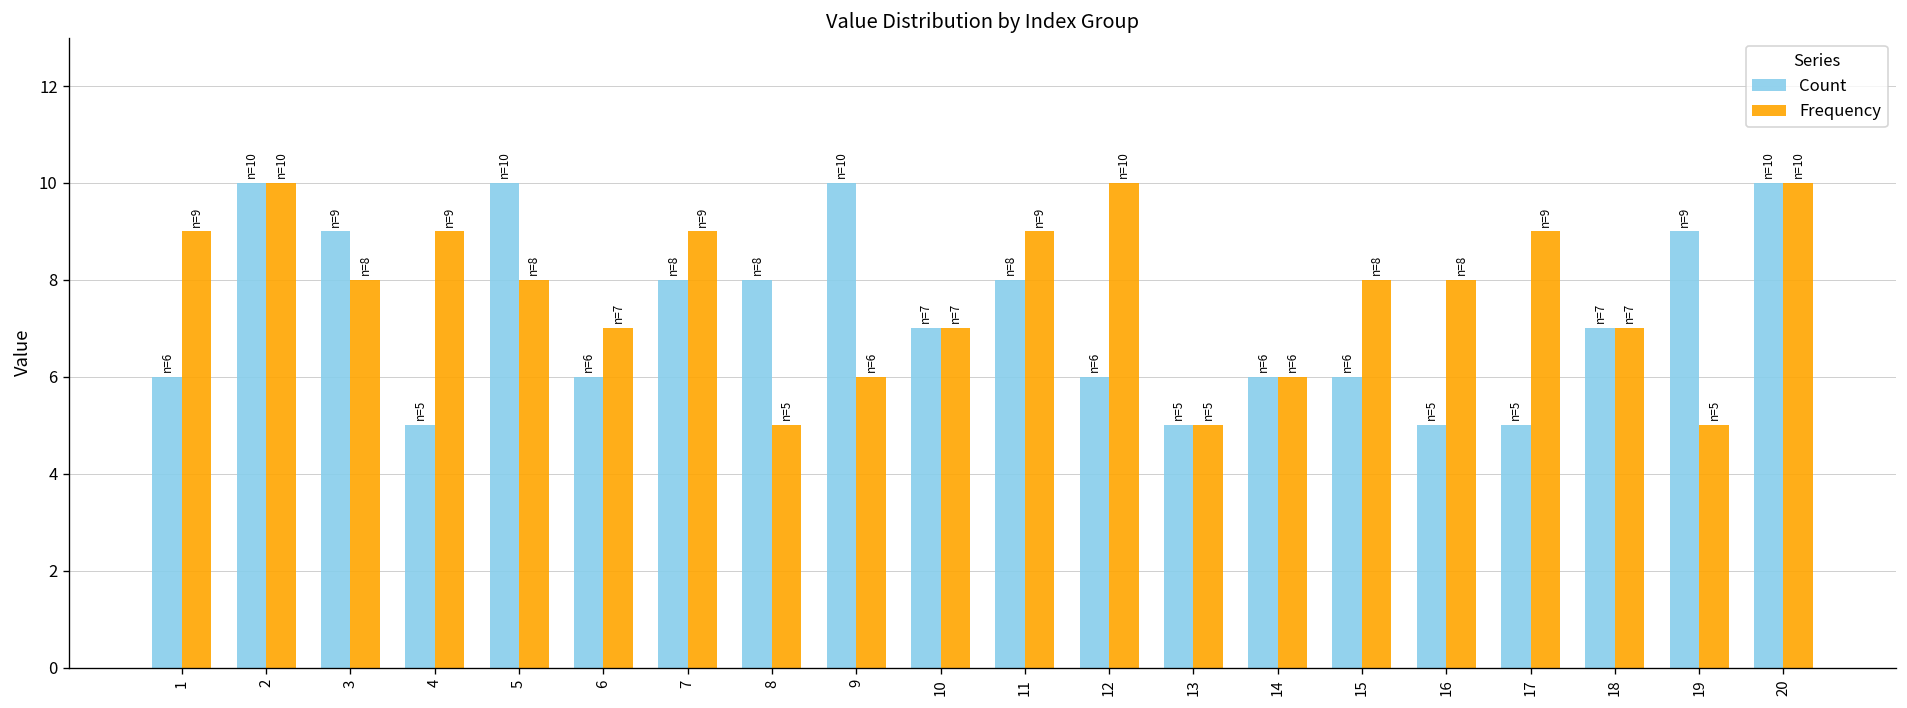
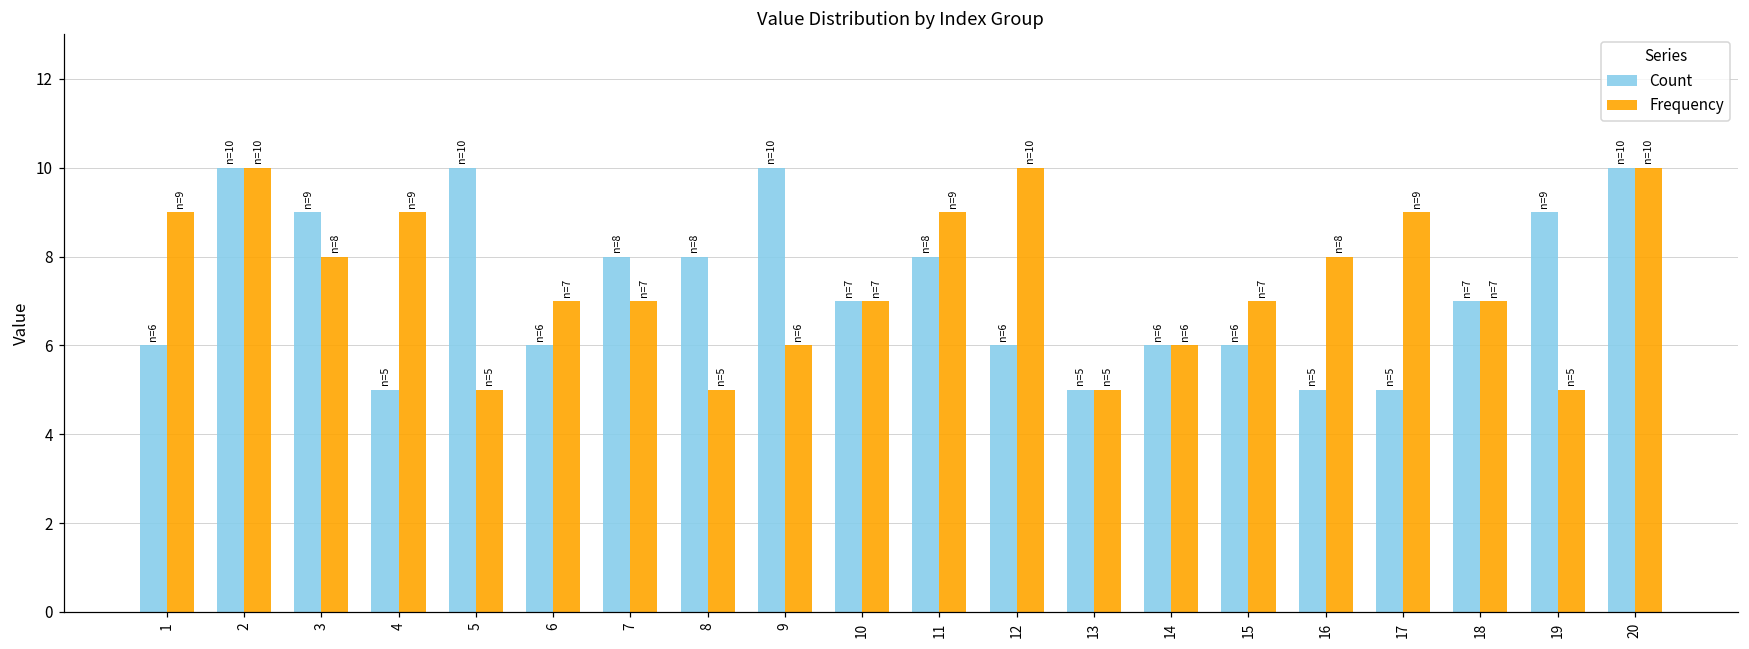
Frequency, 5: 8 -> 5
Frequency, 7: 9 -> 7
Frequency, 15: 8 -> 7
